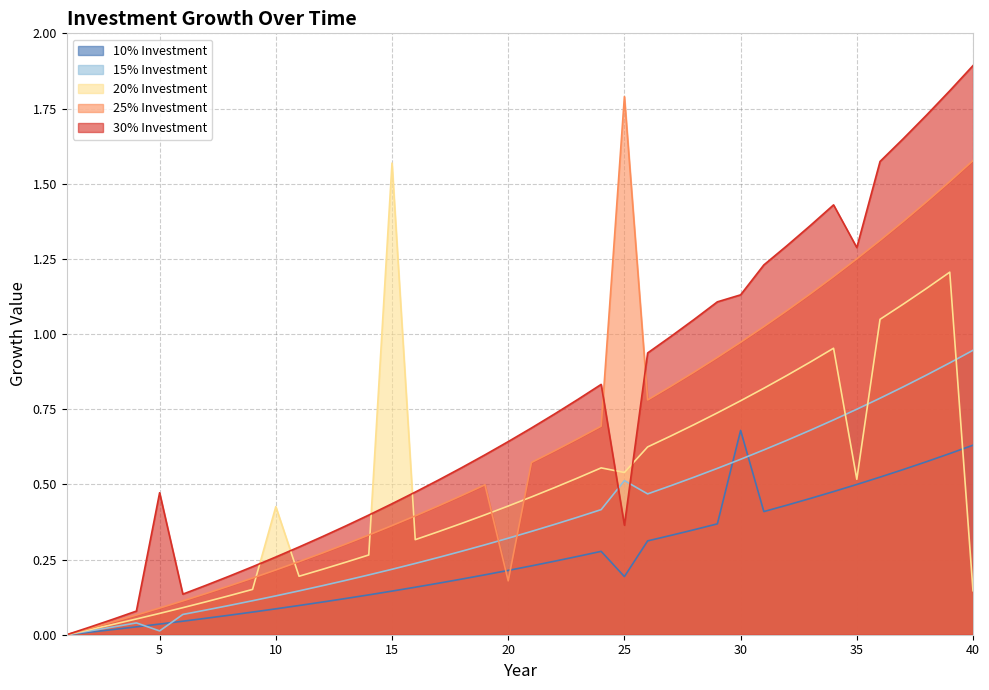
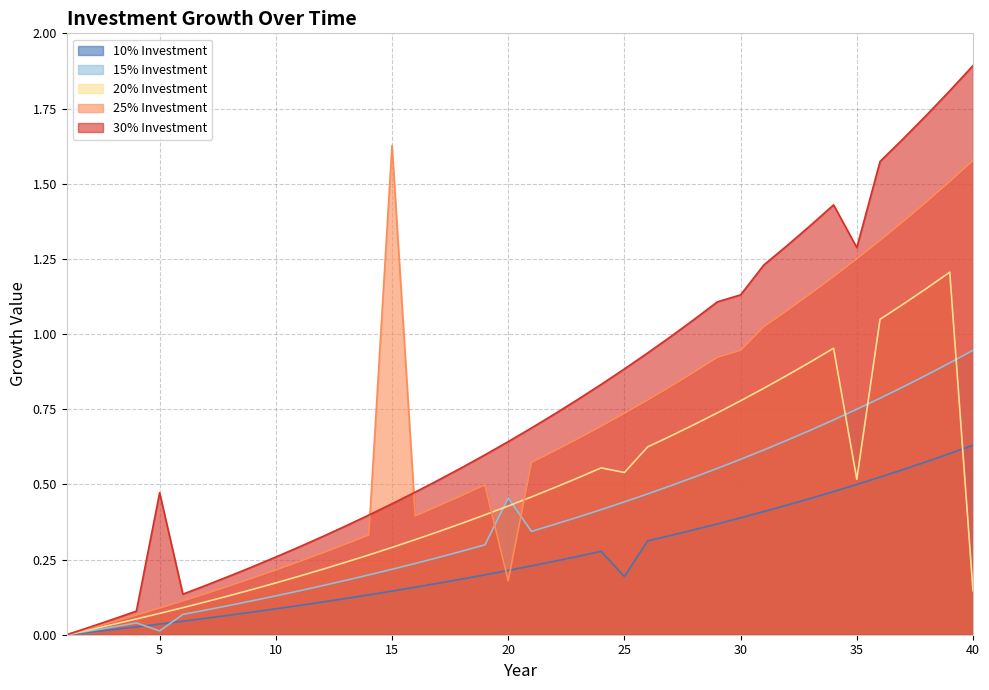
20% Investment, 10: 0.43 -> 0.17
20% Investment, 15: 1.57 -> 0.29
25% Investment, 15: 0.36 -> 1.63
15% Investment, 20: 0.32 -> 0.45
15% Investment, 25: 0.51 -> 0.44
25% Investment, 25: 1.79 -> 0.74
30% Investment, 25: 0.36 -> 0.88
10% Investment, 30: 0.68 -> 0.39
25% Investment, 30: 0.97 -> 0.95
